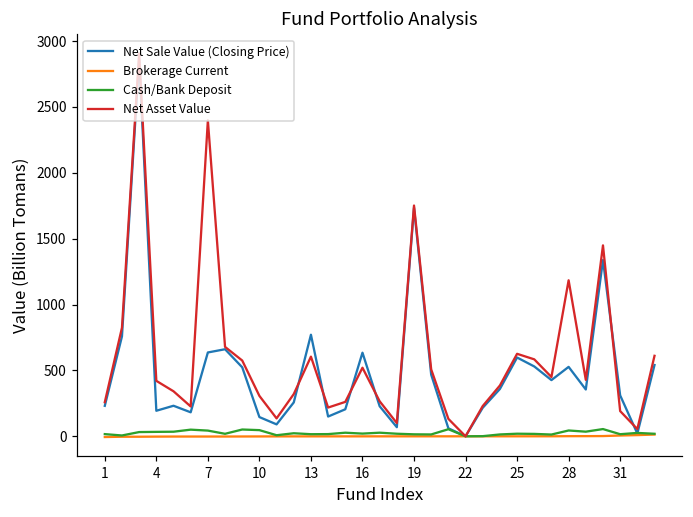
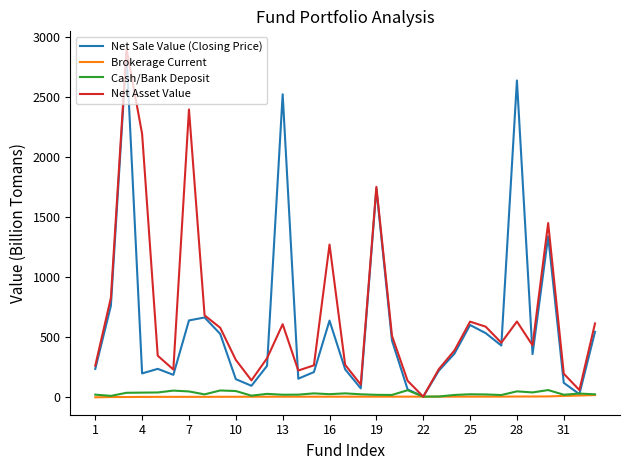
Net Asset Value, 4: 420 -> 2190
Net Sale Value (Closing Price), 13: 770 -> 2520
Net Asset Value, 16: 520 -> 1270
Net Sale Value (Closing Price), 28: 530 -> 2640
Net Asset Value, 28: 1180 -> 630
Net Sale Value (Closing Price), 31: 310 -> 120
